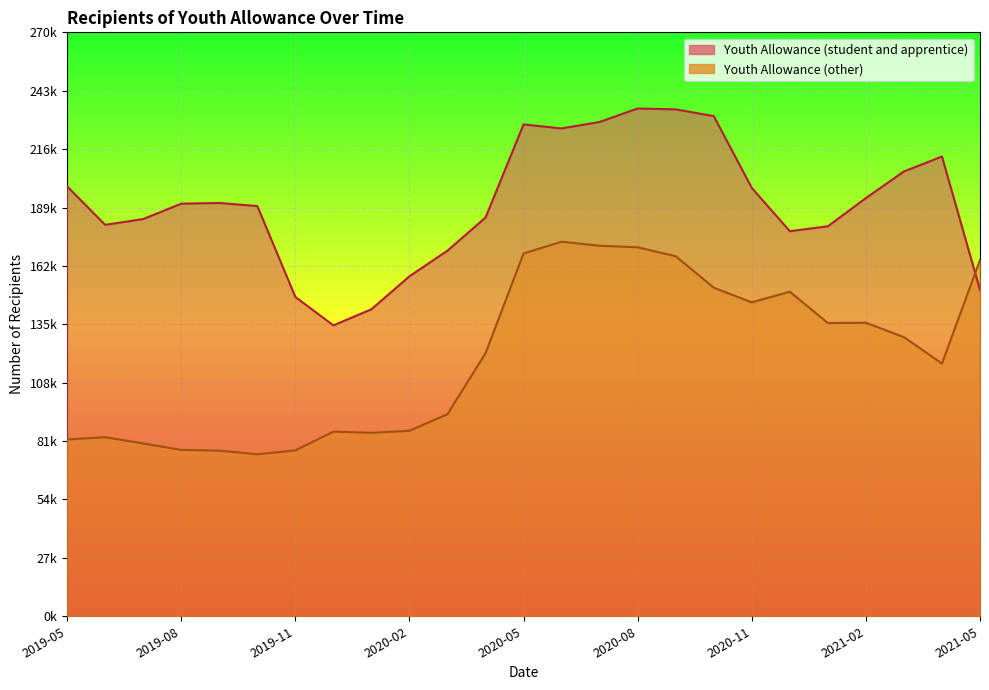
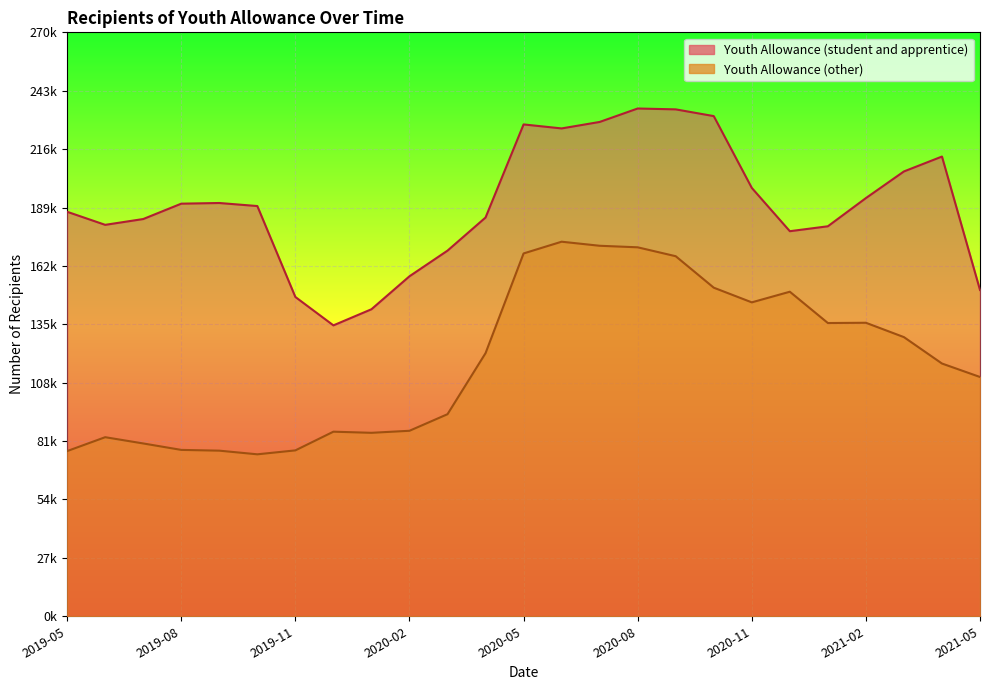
Youth Allowance (student and apprentice), 2019-05: 199000 -> 187000
Youth Allowance (other), 2019-05: 82000 -> 76000
Youth Allowance (other), 2021-05: 165000 -> 111000
